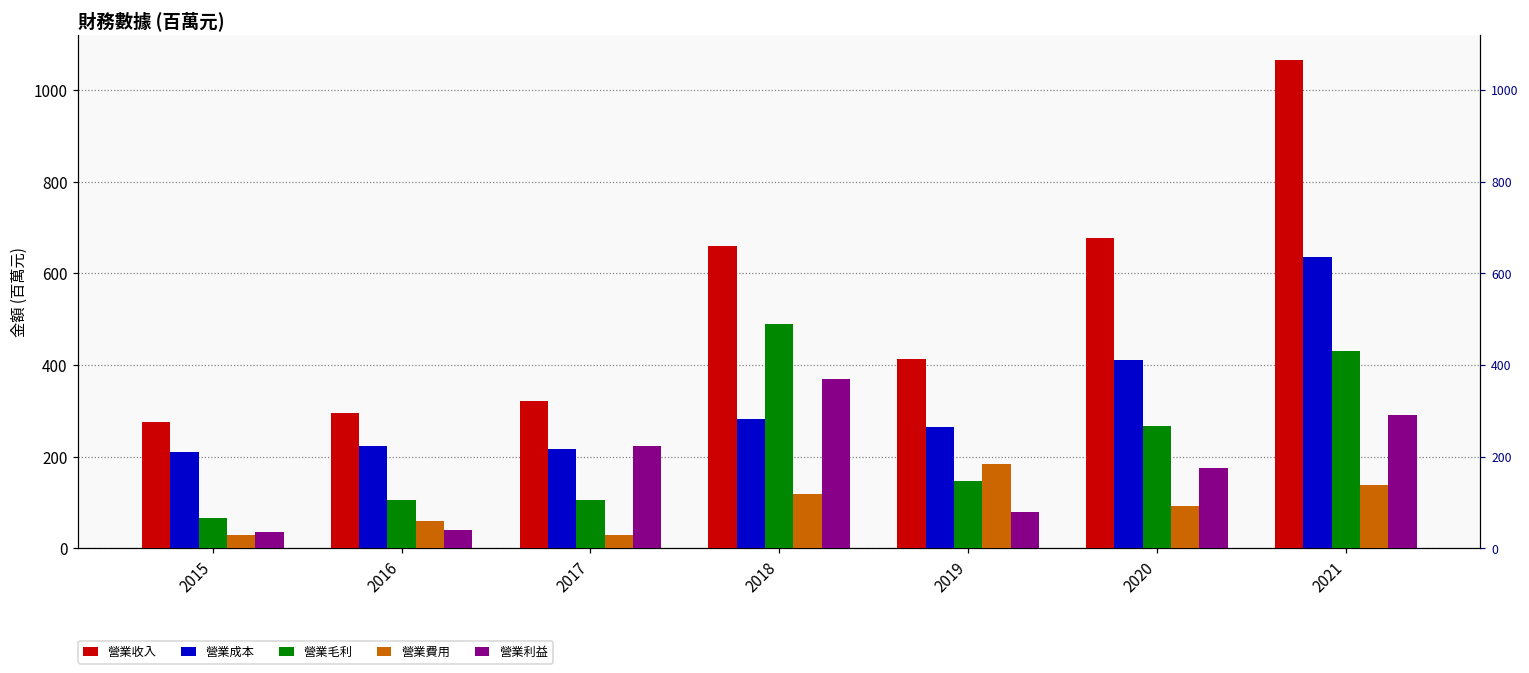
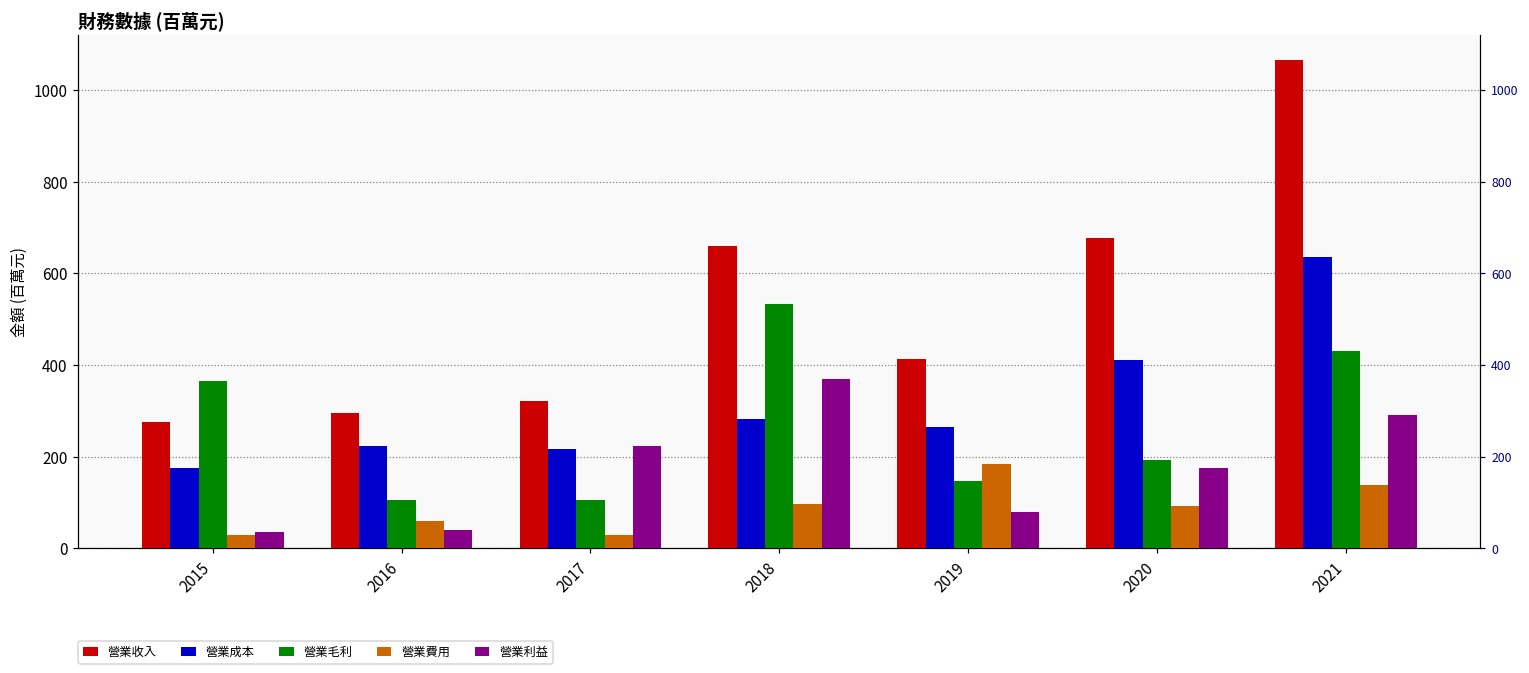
營業成本, 2015: 210 -> 180
營業毛利, 2015: 70 -> 370
營業毛利, 2018: 490 -> 530
營業費用, 2018: 120 -> 100
營業毛利, 2020: 270 -> 190
